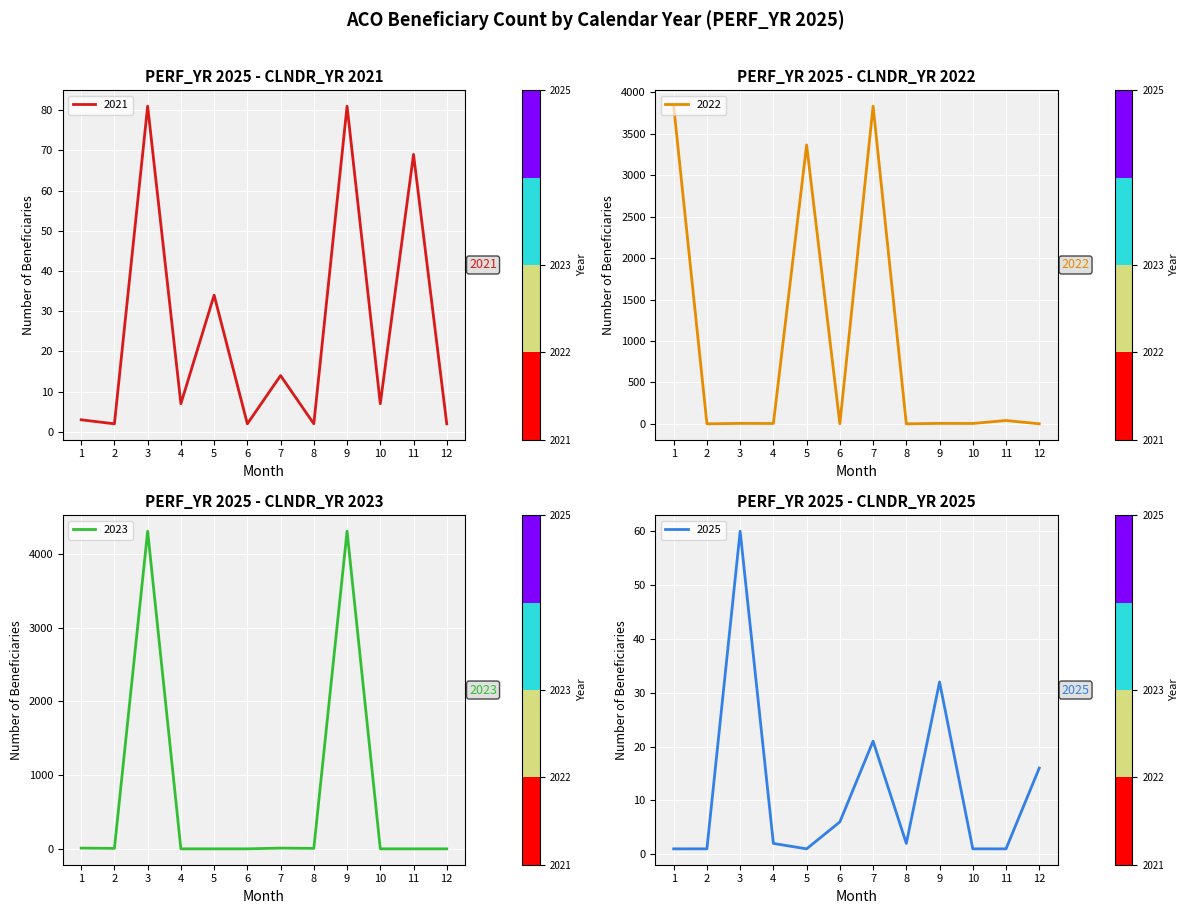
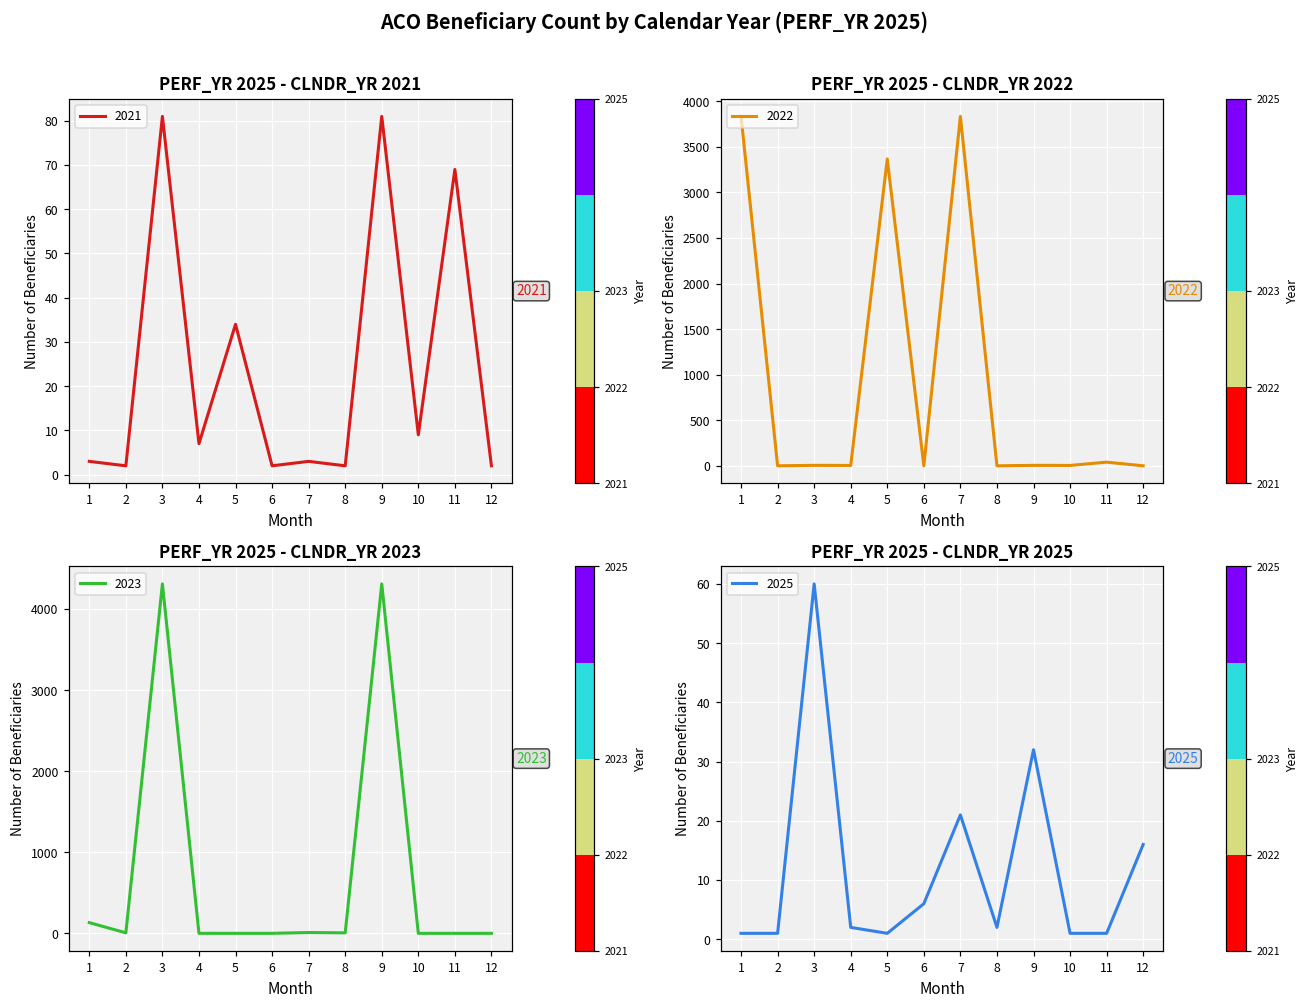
PERF_YR 2025 - CLNDR_YR 2021, 7: 14 -> 3
PERF_YR 2025 - CLNDR_YR 2021, 10: 7 -> 9
PERF_YR 2025 - CLNDR_YR 2023, 1: 0 -> 100
